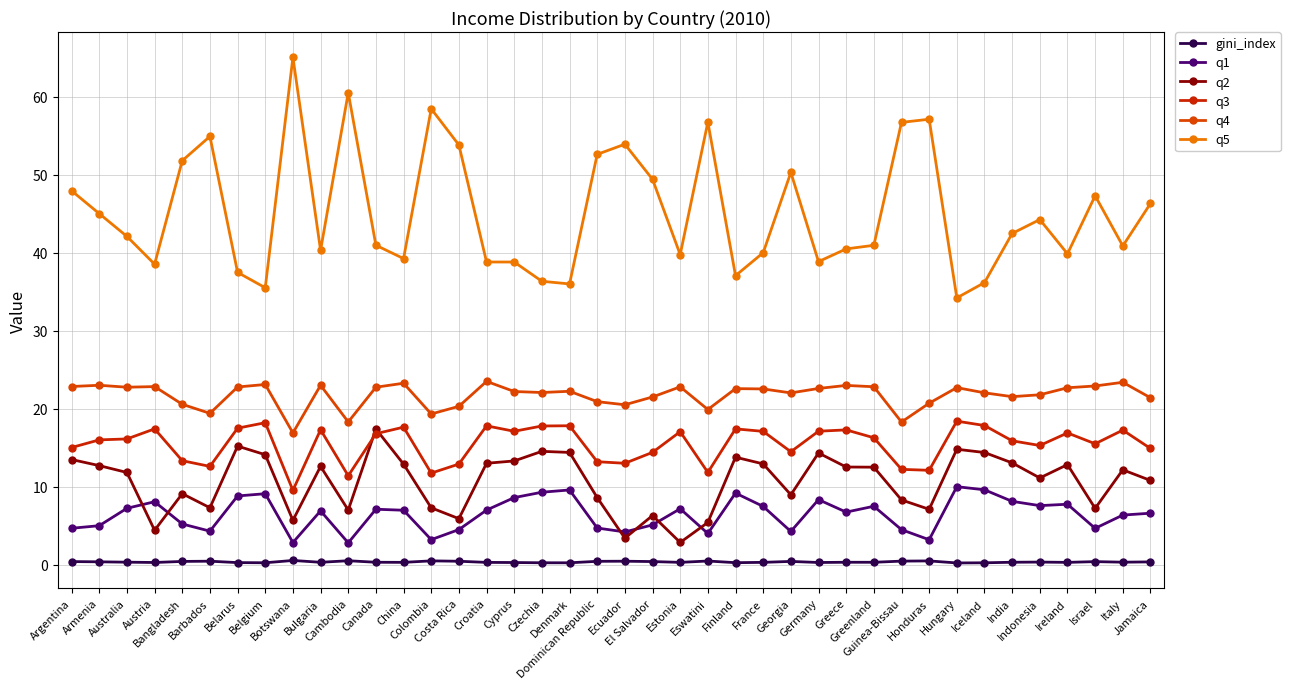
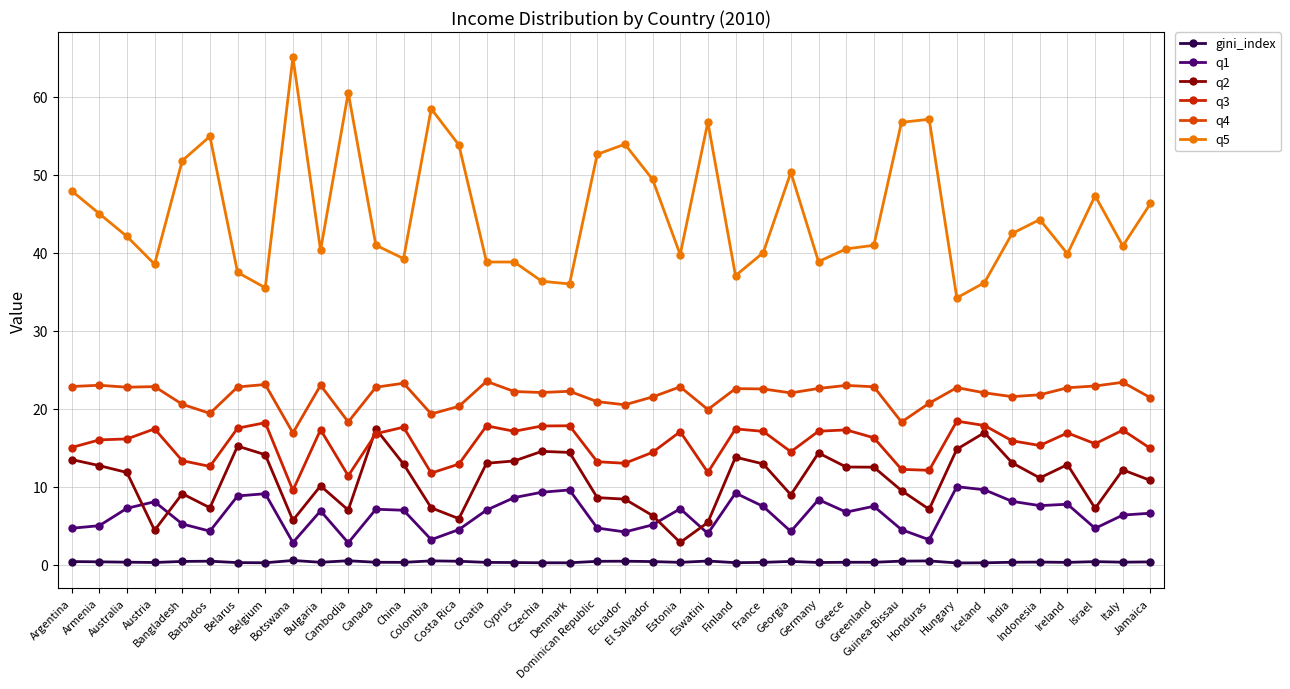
q2, Bulgaria: 13 -> 10
q2, Ecuador: 3 -> 8
q2, Guinea-Bissau: 8 -> 10
q2, Iceland: 14 -> 17
